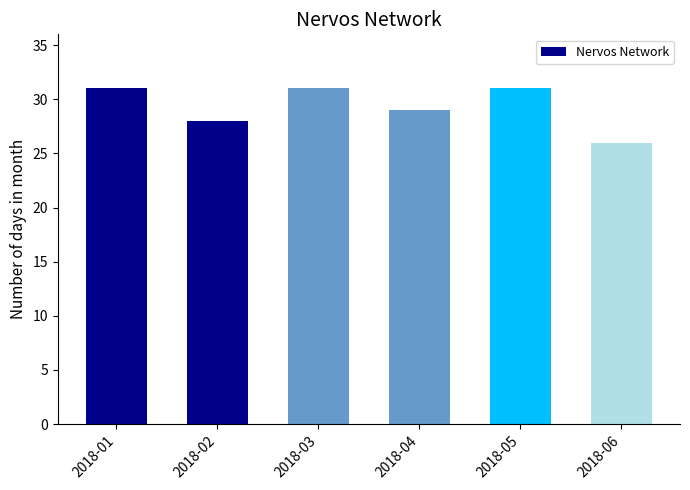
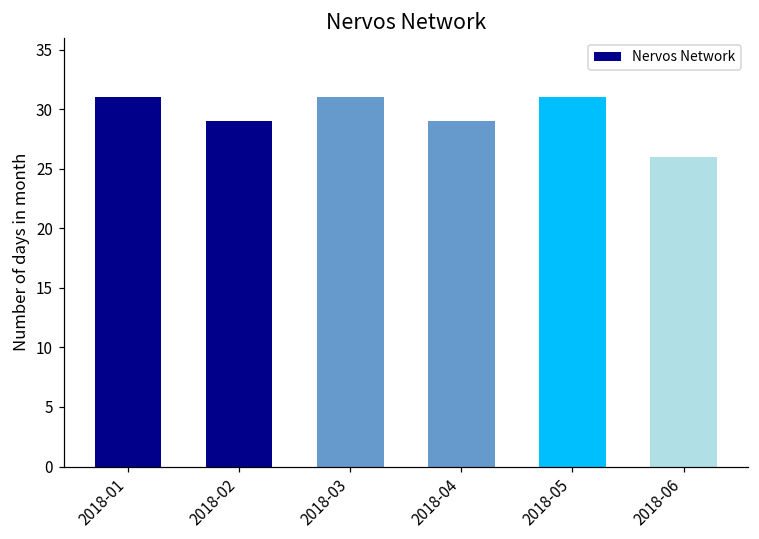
2018-02: 28 -> 29
